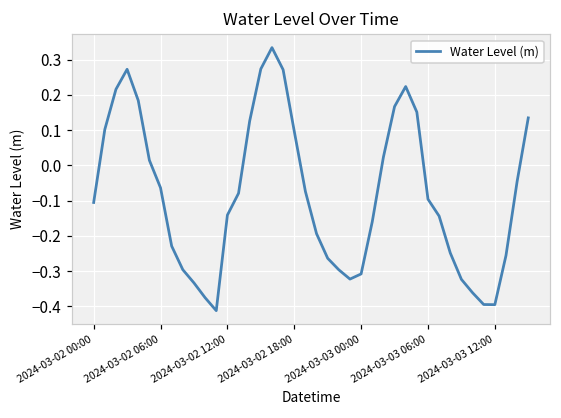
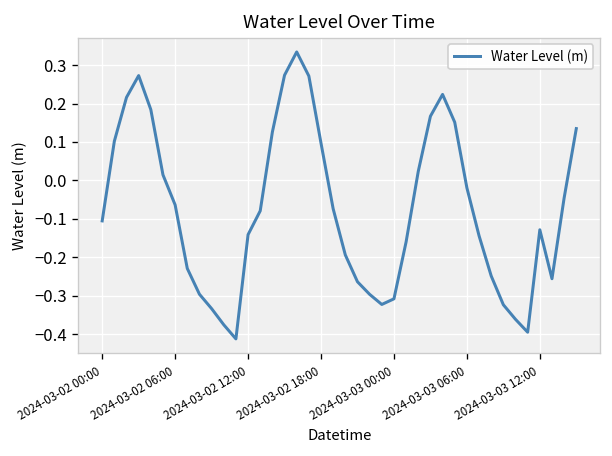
2024-03-03 06:00: -0.10 -> -0.02
2024-03-03 12:00: -0.40 -> -0.13
